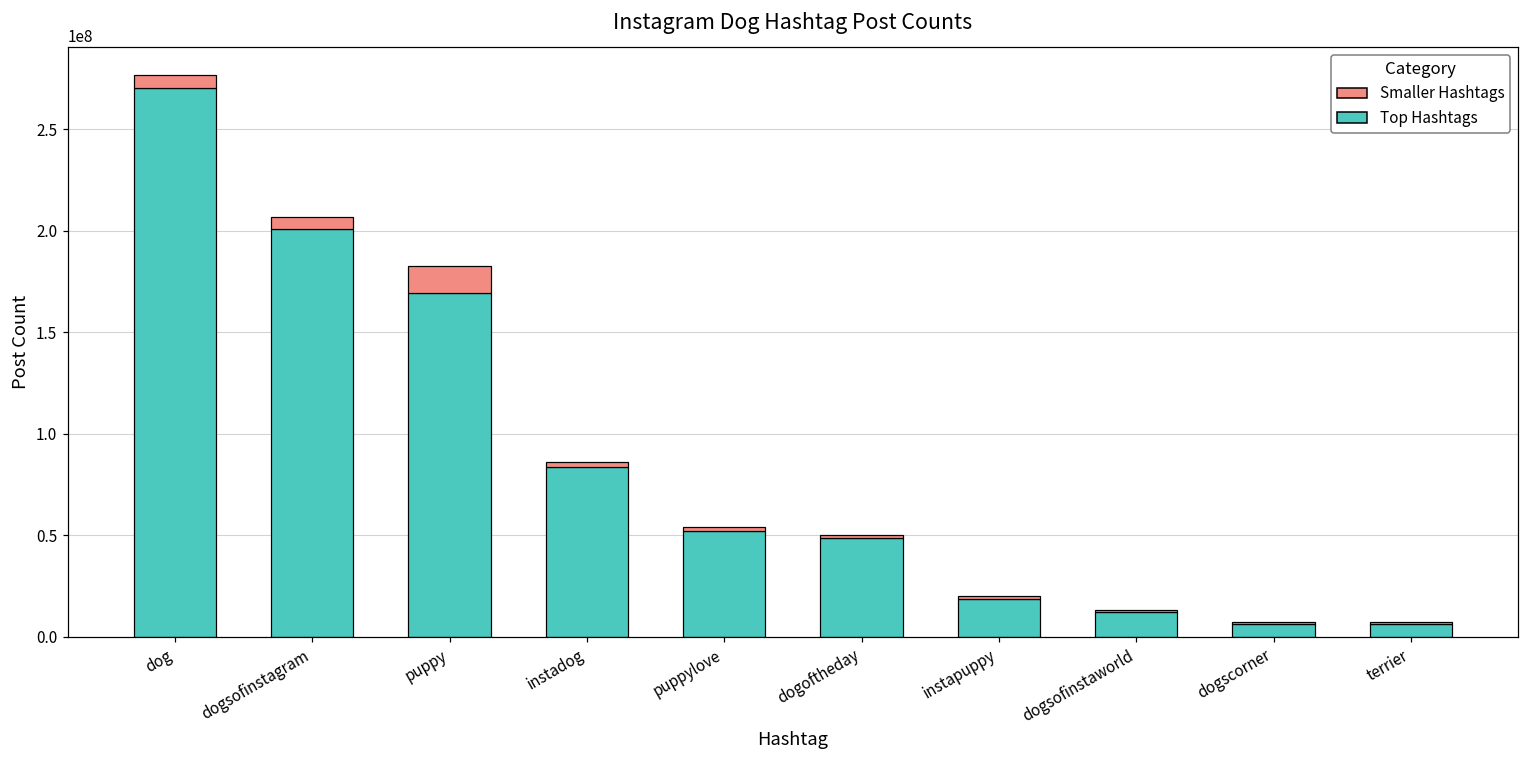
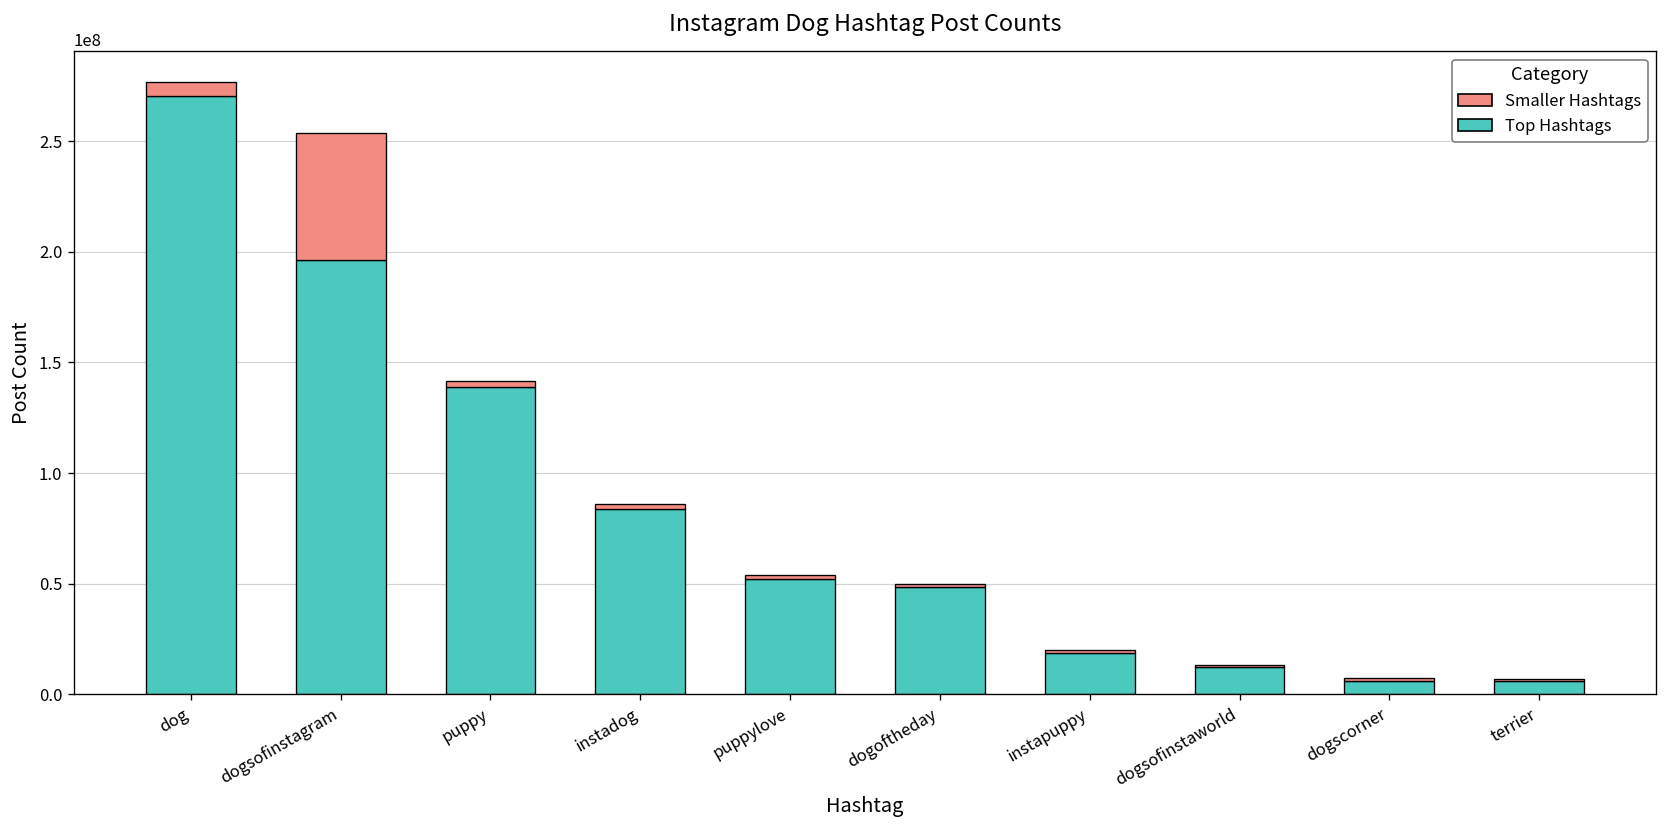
Top Hashtags, dogsofinstagram: 201000000 -> 196000000
Smaller Hashtags, dogsofinstagram: 6000000 -> 57000000
Top Hashtags, puppy: 169000000 -> 139000000
Smaller Hashtags, puppy: 13000000 -> 2000000
